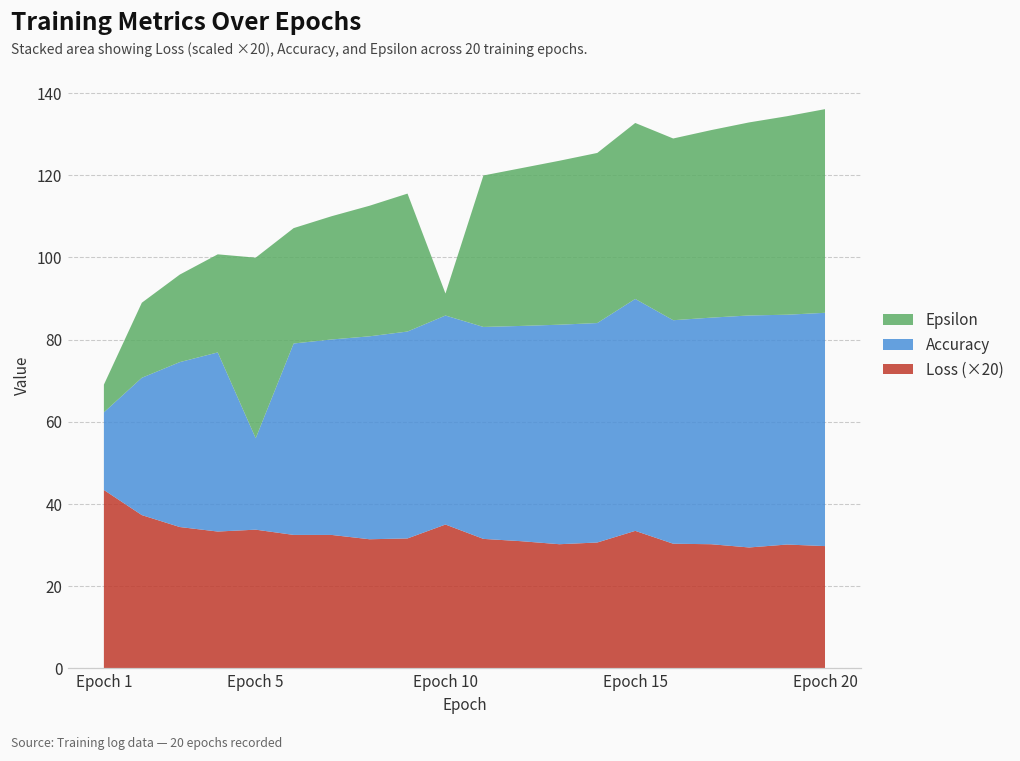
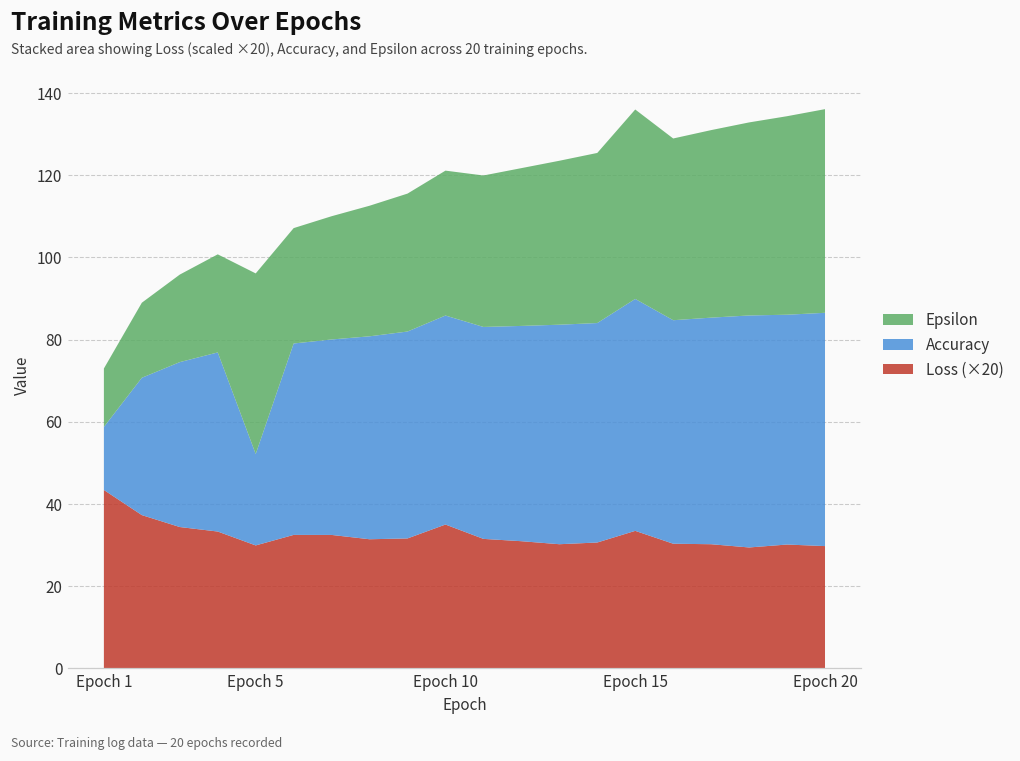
Accuracy, Epoch 1: 19 -> 15
Epsilon, Epoch 1: 7 -> 14
Loss (×20), Epoch 5: 34 -> 30
Epsilon, Epoch 10: 5 -> 35
Epsilon, Epoch 15: 43 -> 46
